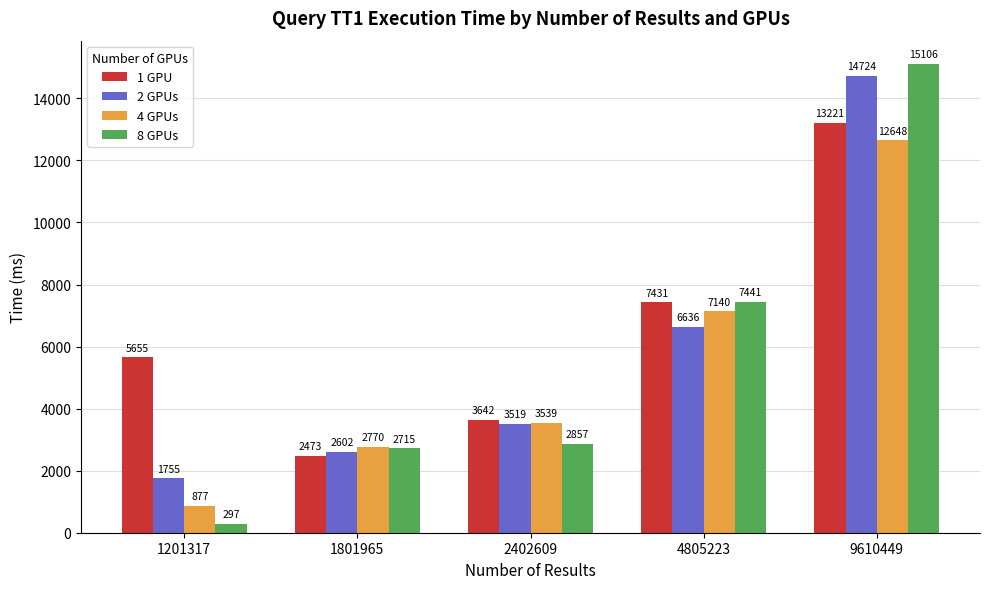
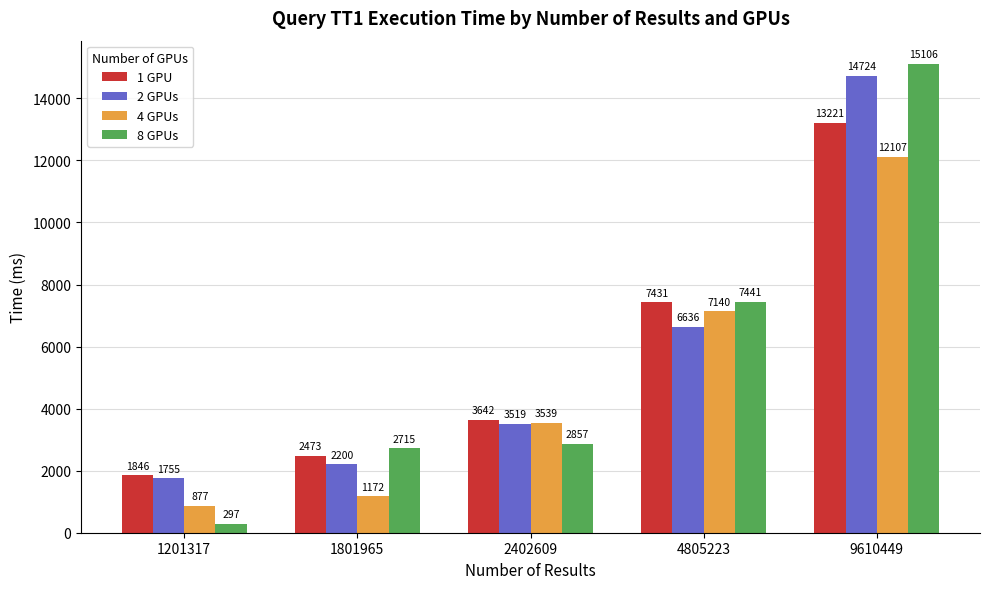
1 GPU, 1201317: 5655 -> 1846
2 GPUs, 1801965: 2602 -> 2200
4 GPUs, 1801965: 2770 -> 1172
4 GPUs, 9610449: 12648 -> 12107
